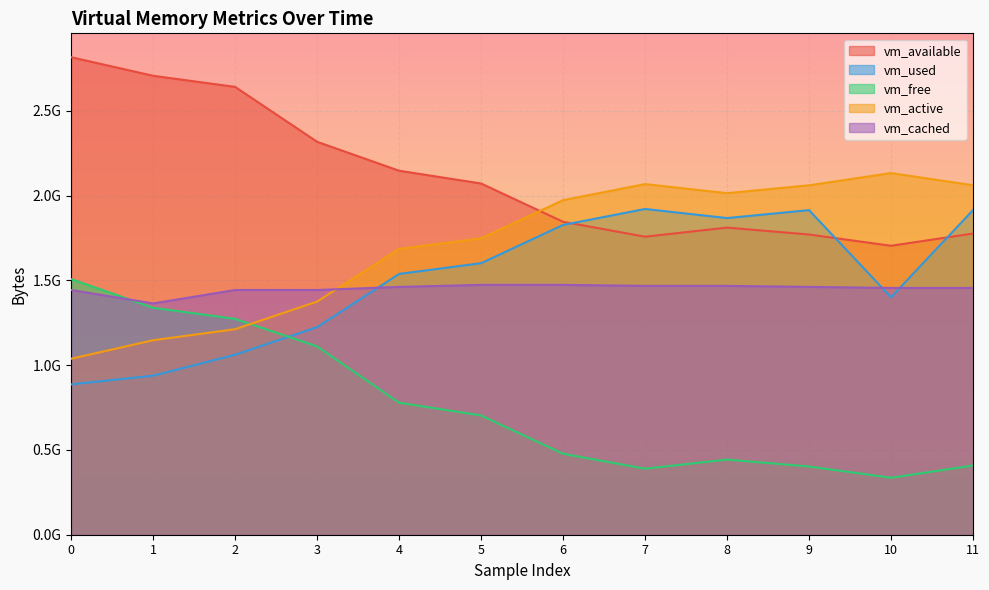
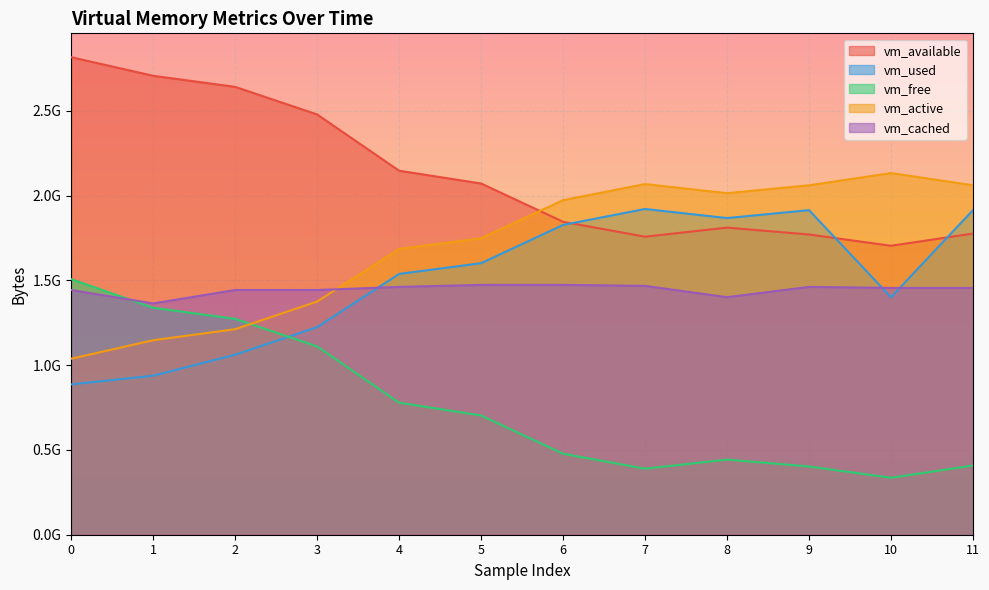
vm_available, 3: 2320000000 -> 2480000000
vm_cached, 8: 1470000000 -> 1400000000
